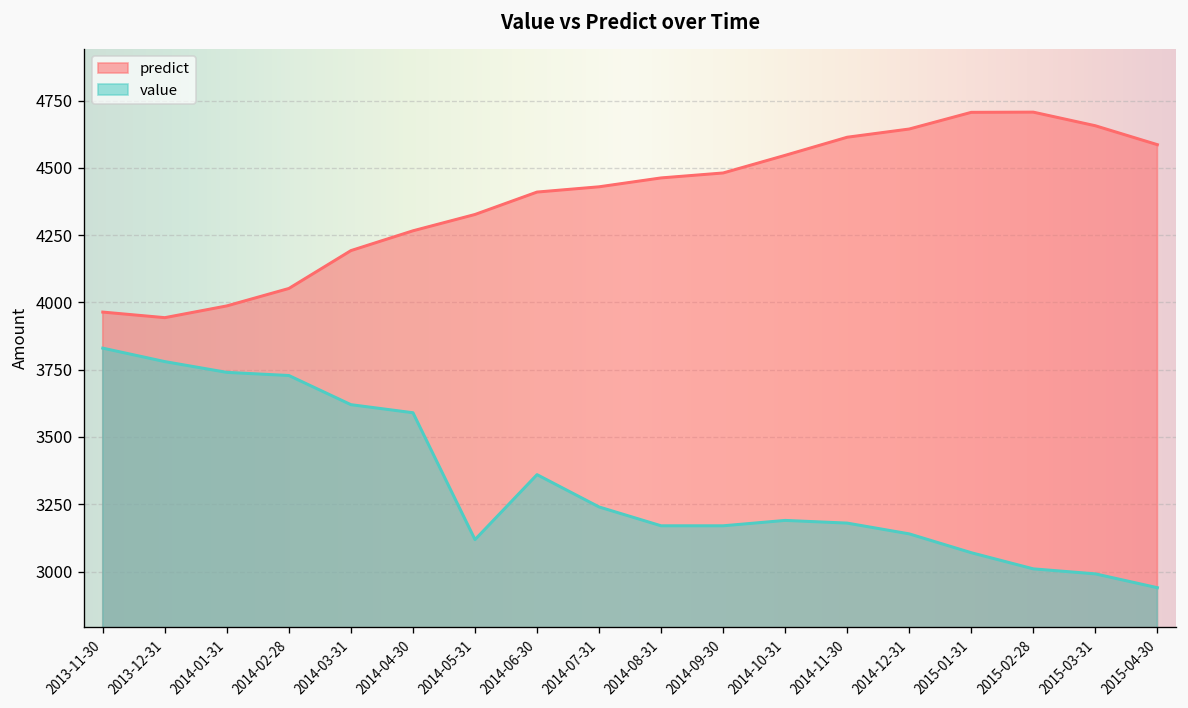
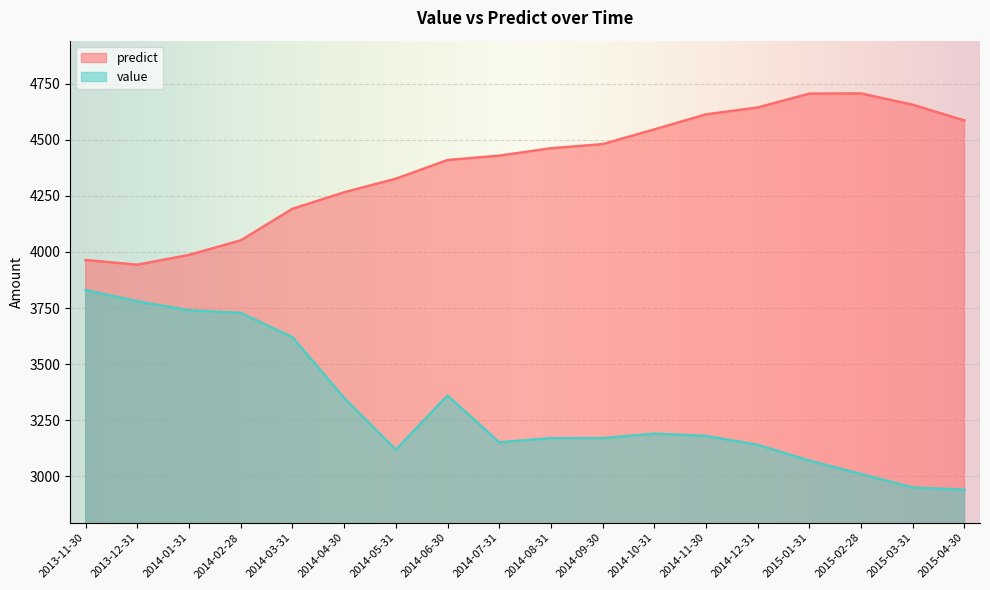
value, 2014-04-30: 3590 -> 3350
value, 2014-07-31: 3240 -> 3150
value, 2015-03-31: 2990 -> 2950
